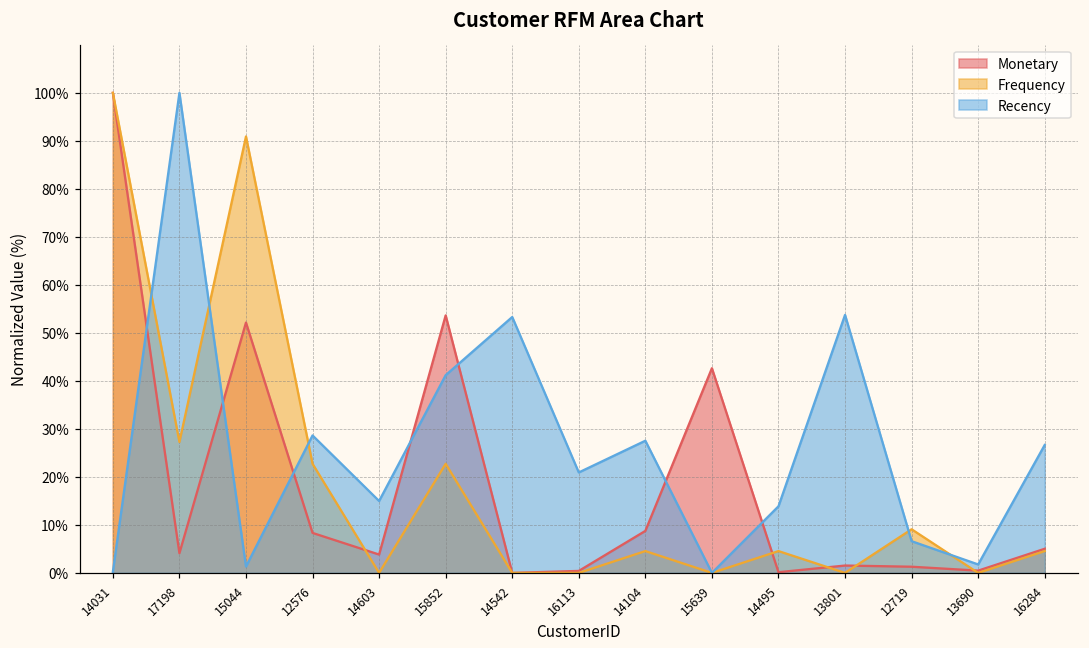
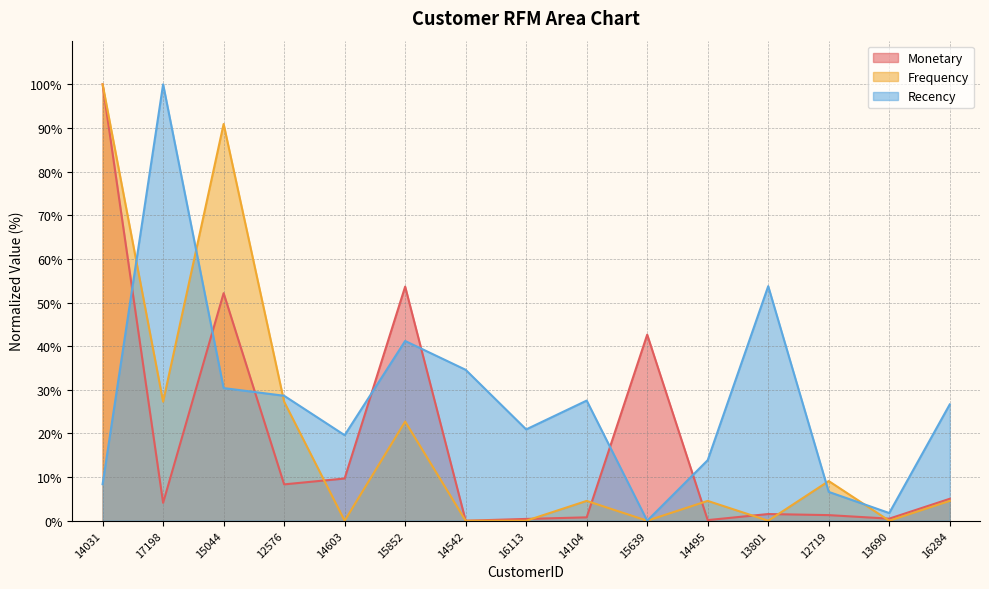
Recency, 14031: 0% -> 8%
Recency, 15044: 1% -> 30%
Frequency, 12576: 23% -> 27%
Monetary, 14603: 4% -> 10%
Recency, 14603: 15% -> 20%
Recency, 14542: 53% -> 35%
Monetary, 14104: 9% -> 1%
